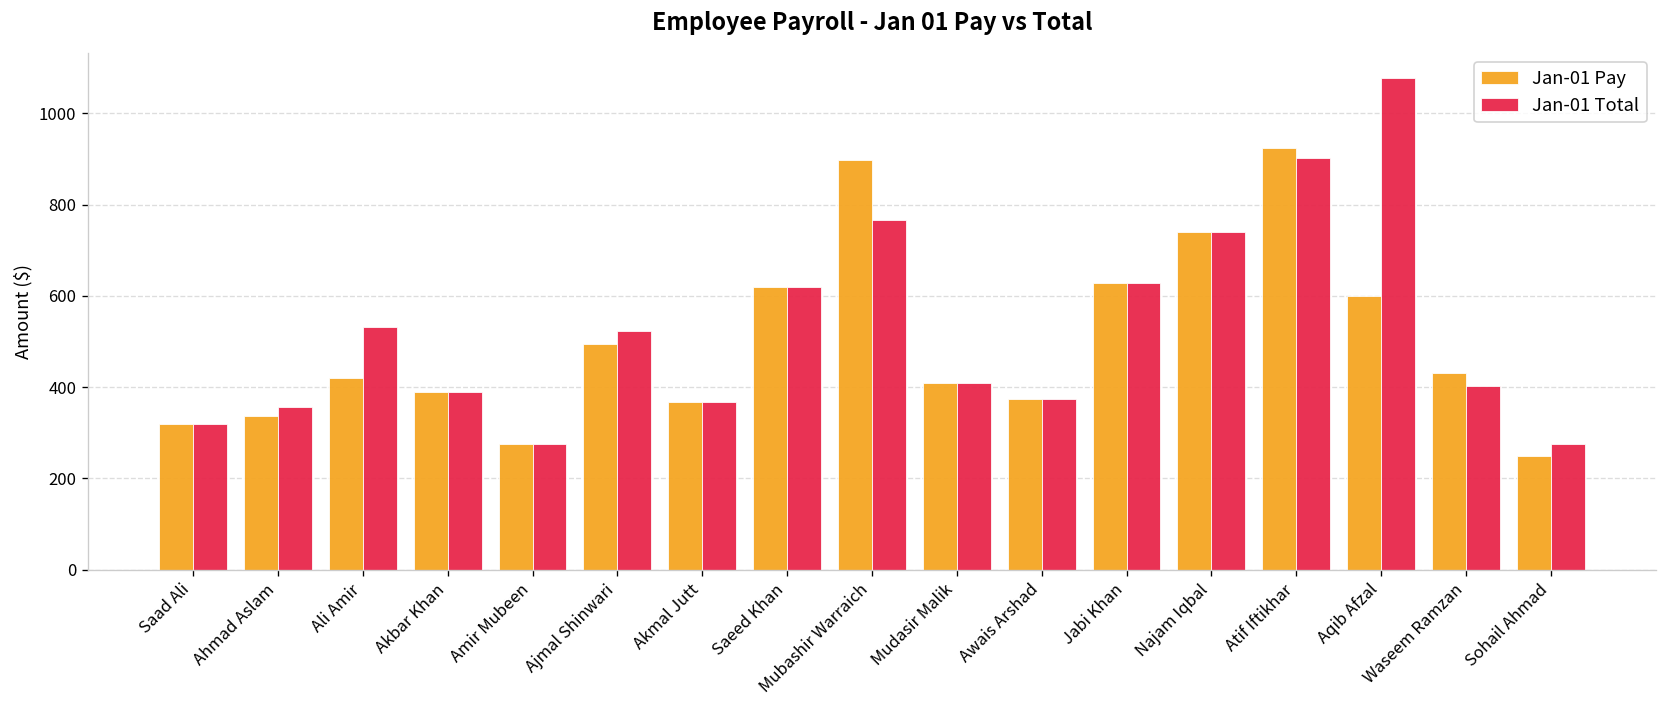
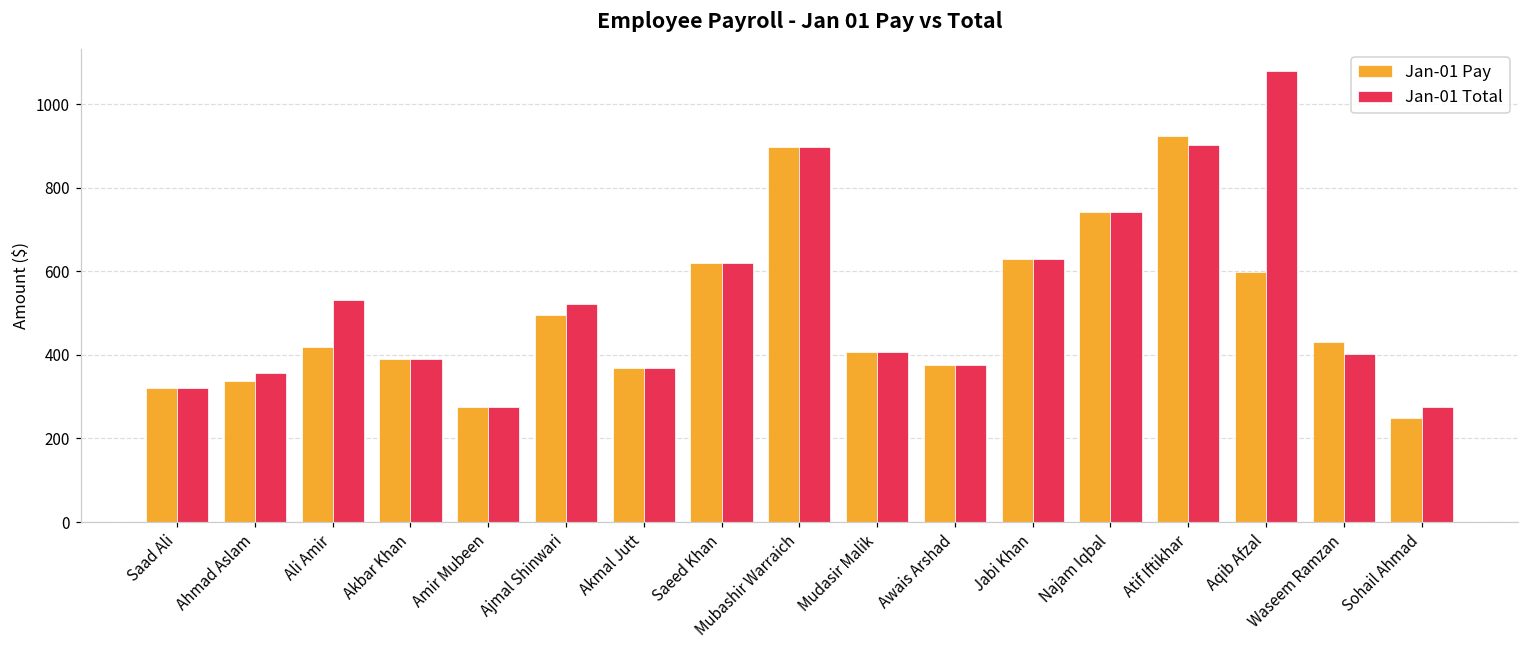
Jan-01 Total, Mubashir Warraich: 770 -> 900
